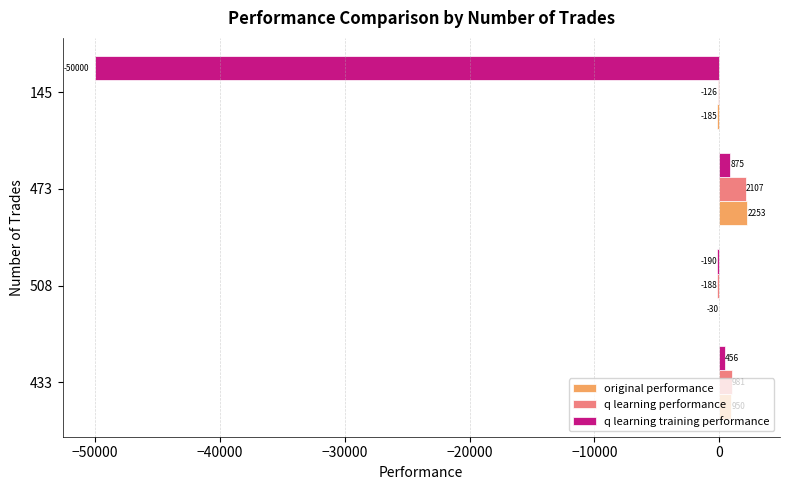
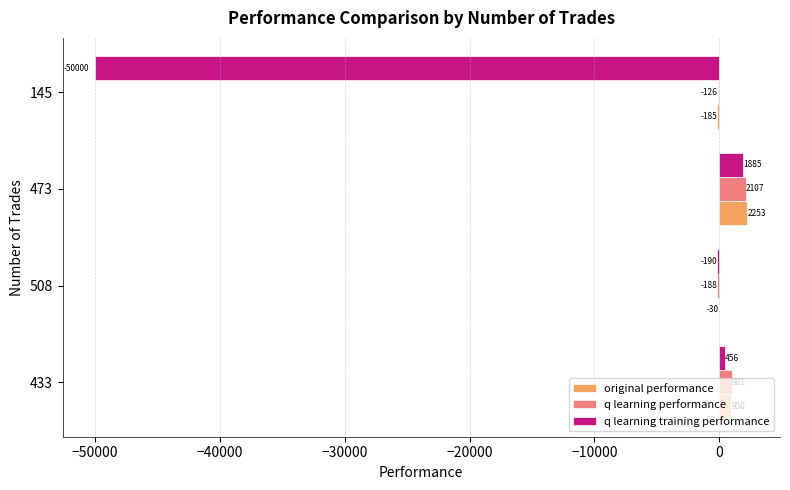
q learning training performance, 473: 875 -> 1885
